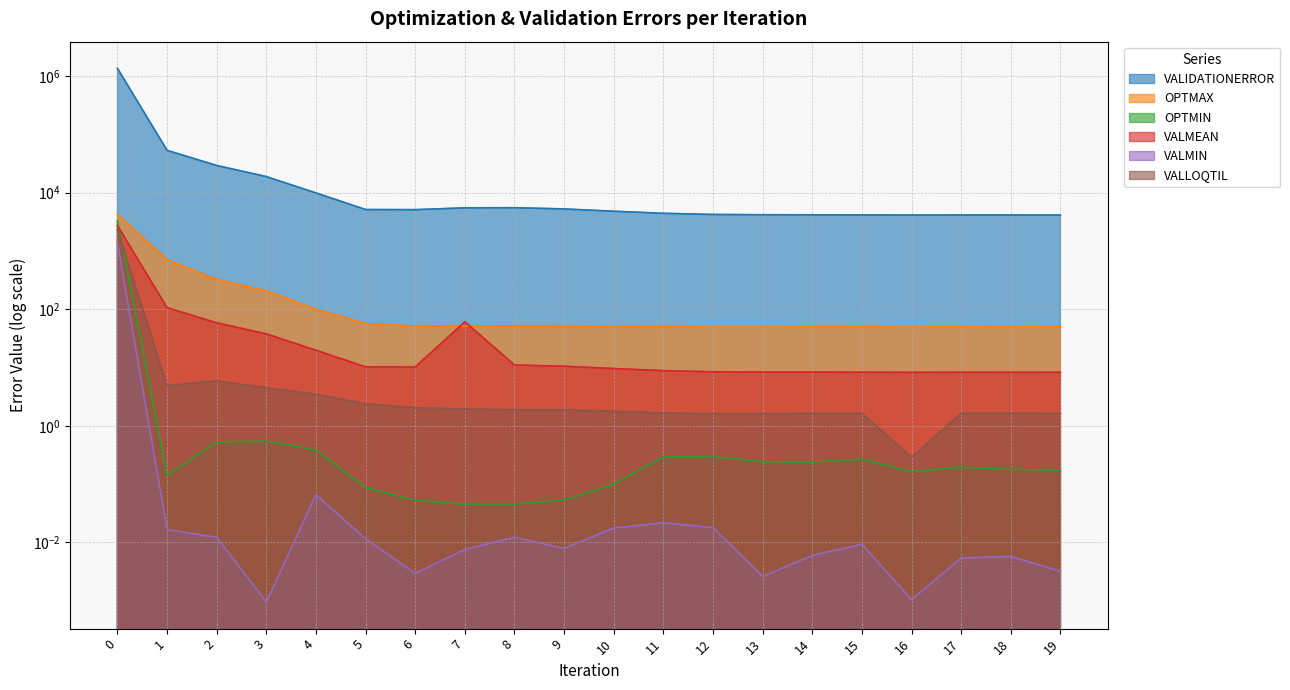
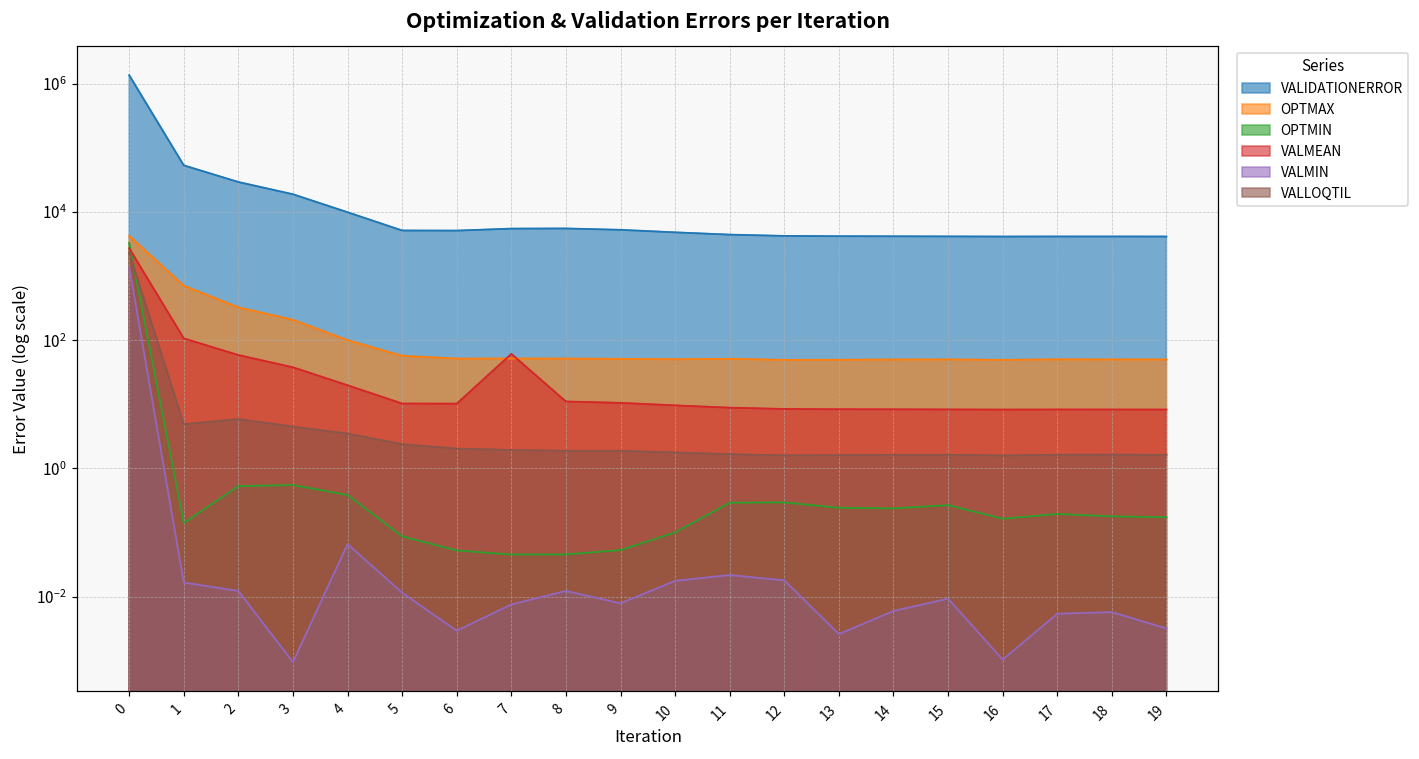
VALLOQTIL, 16: 0.3 -> 1.6
